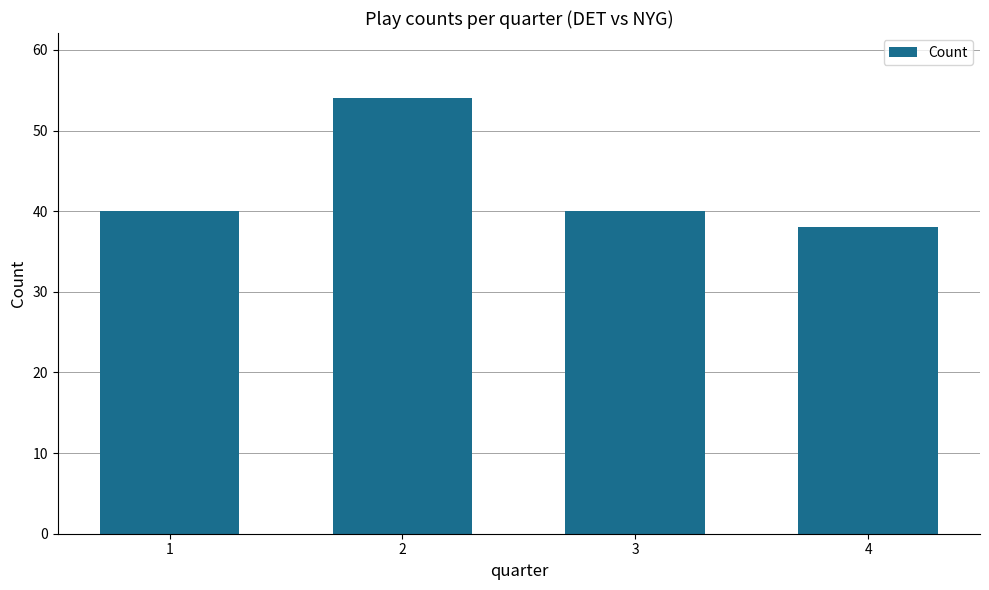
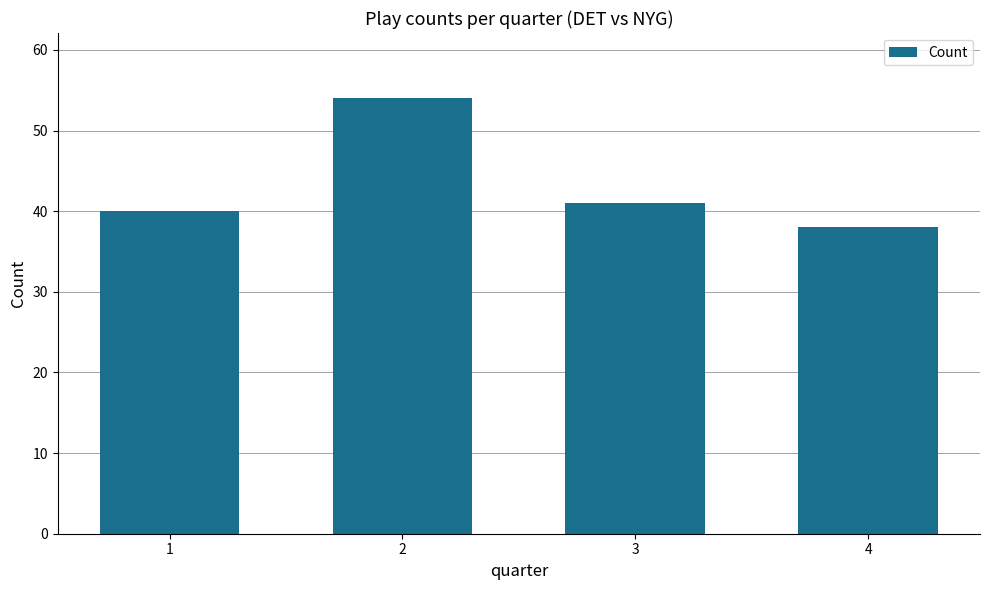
3: 40 -> 41
